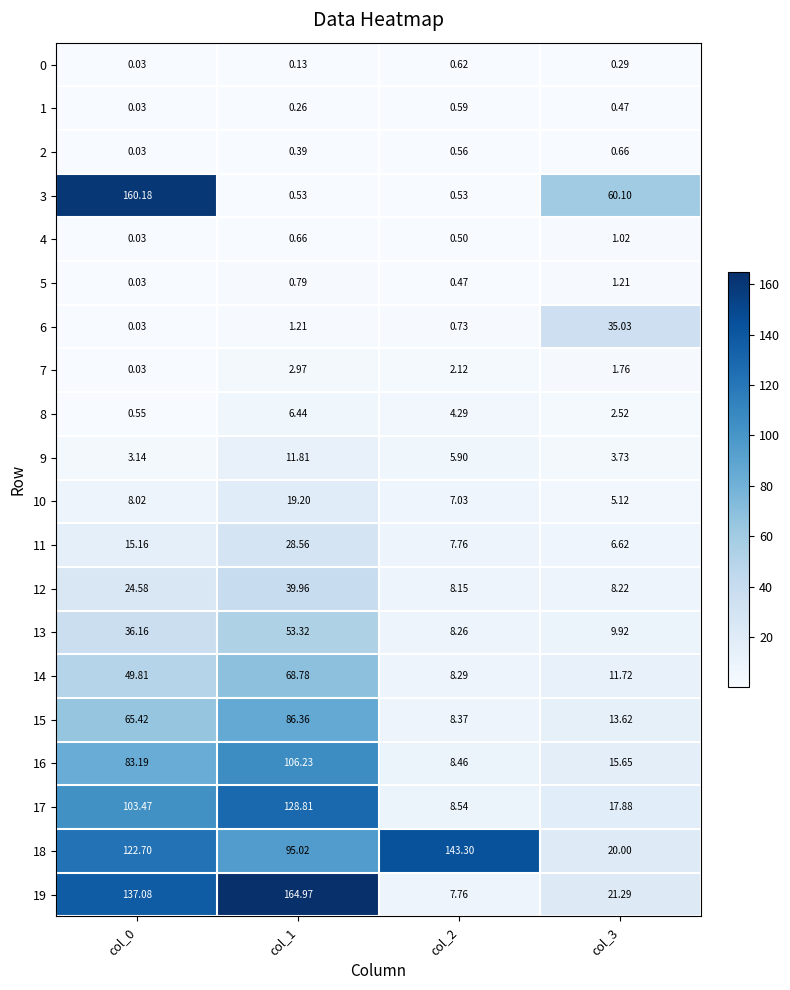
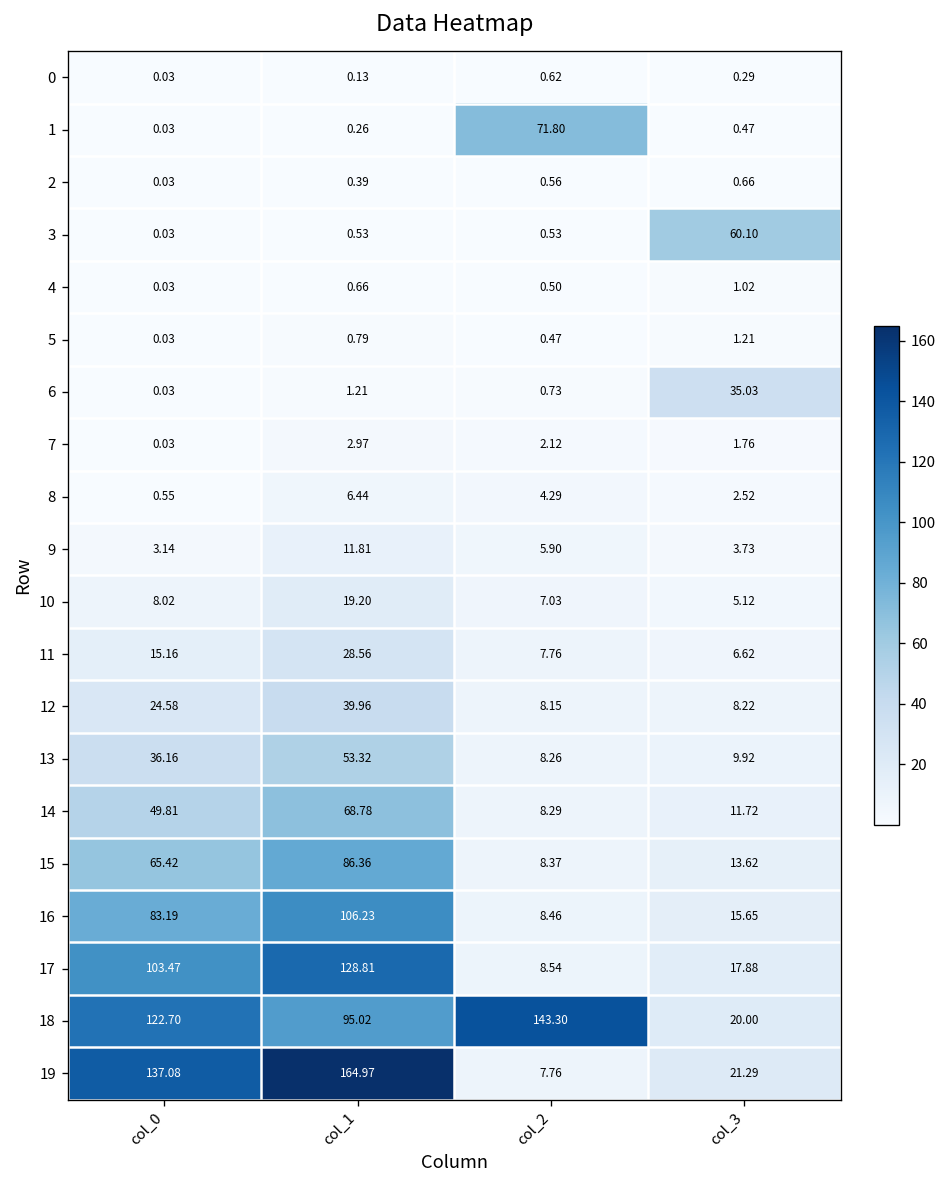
1, col_2: 0.59 -> 71.80
3, col_0: 160.18 -> 0.03
